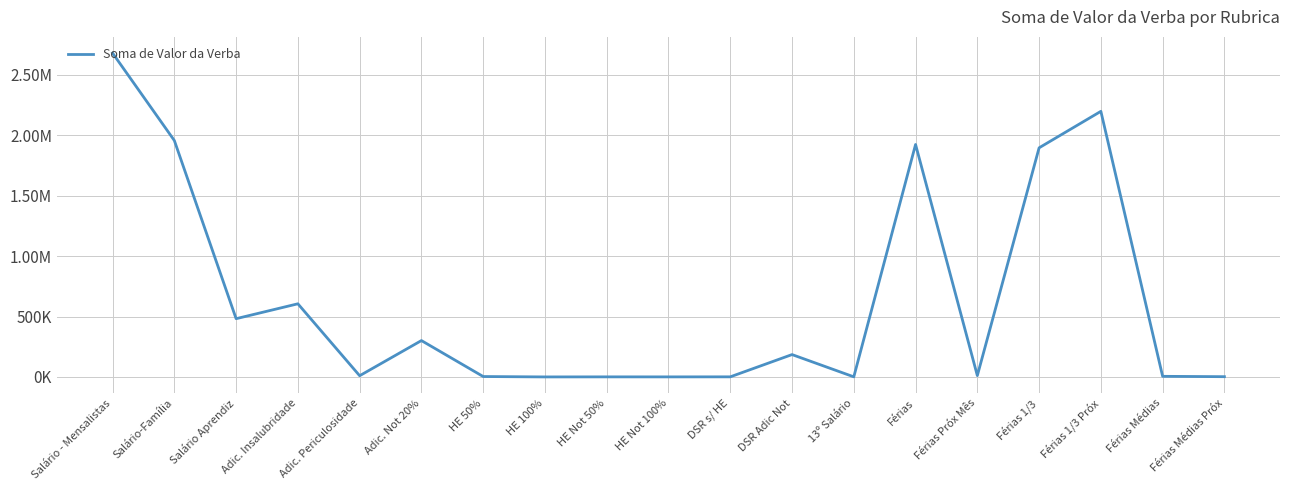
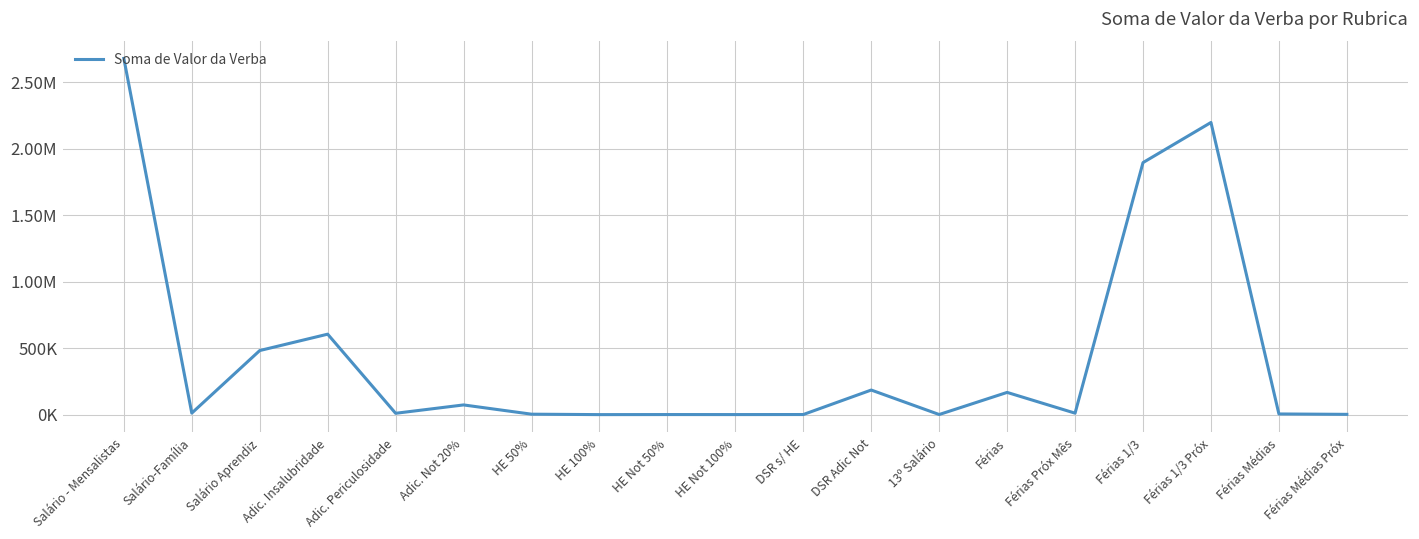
Salário-Família: 1960000 -> 10000
Adic. Not 20%: 300000 -> 70000
Férias: 1920000 -> 170000
